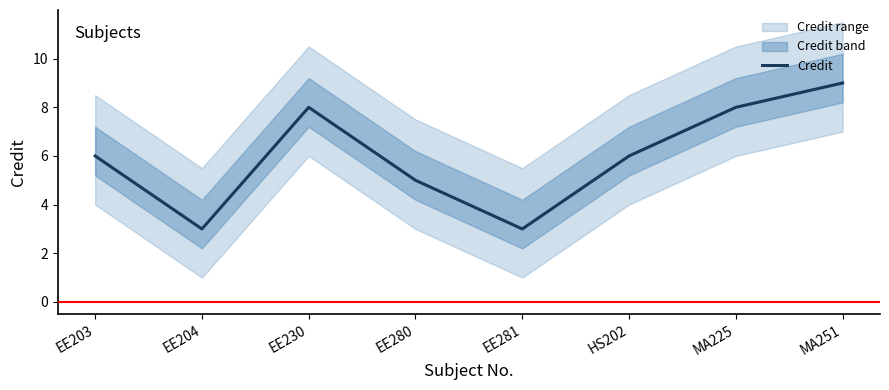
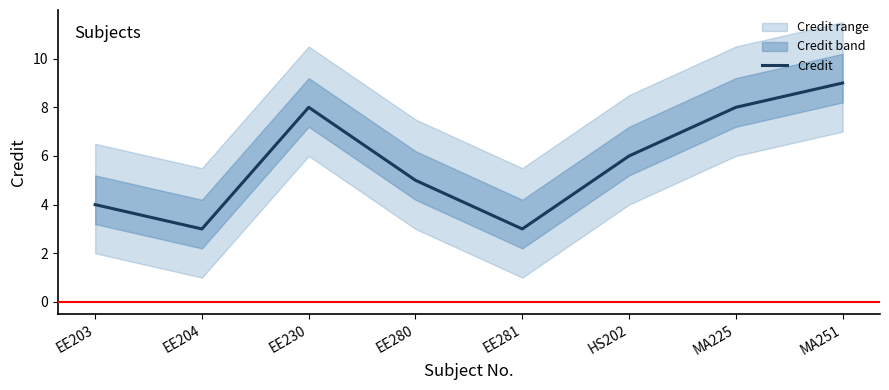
Credit, EE203: 6 -> 4
